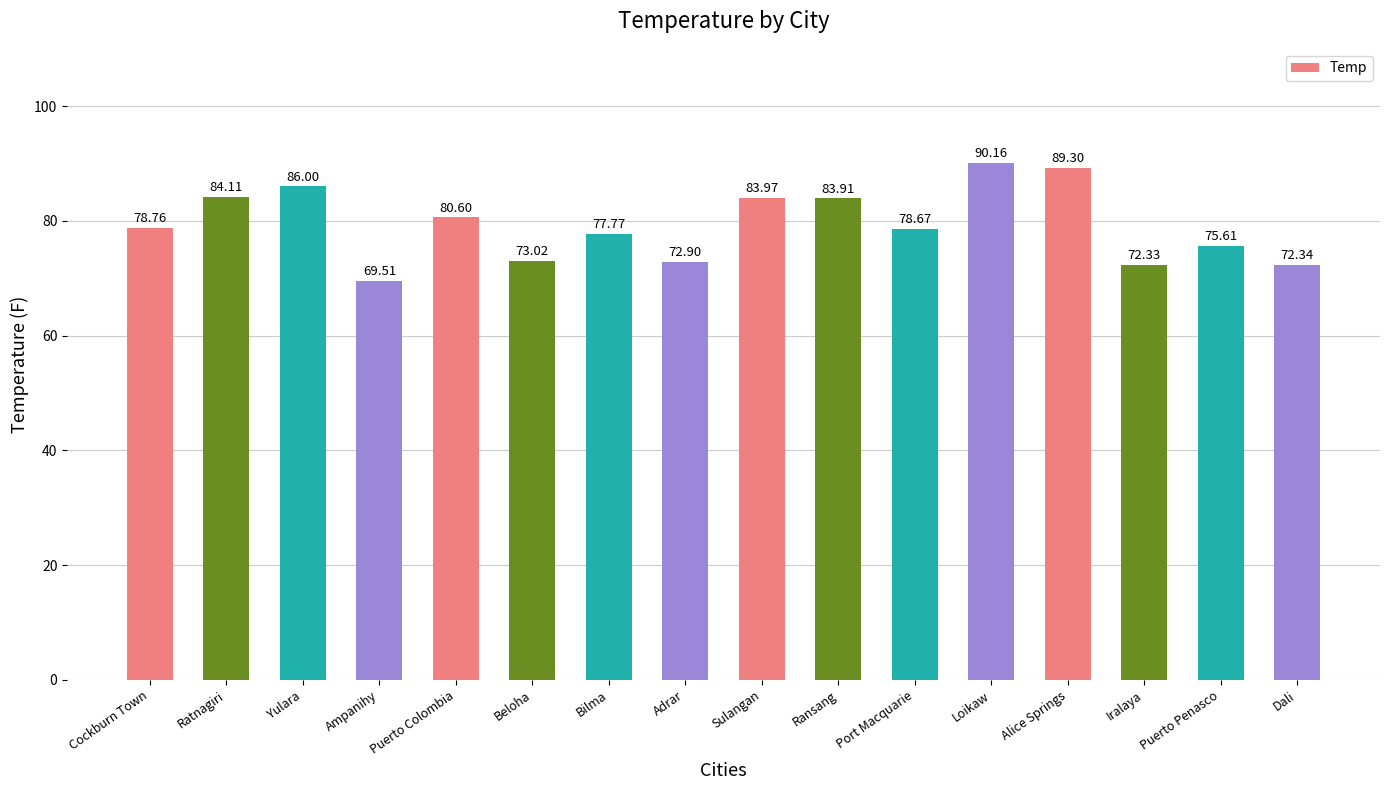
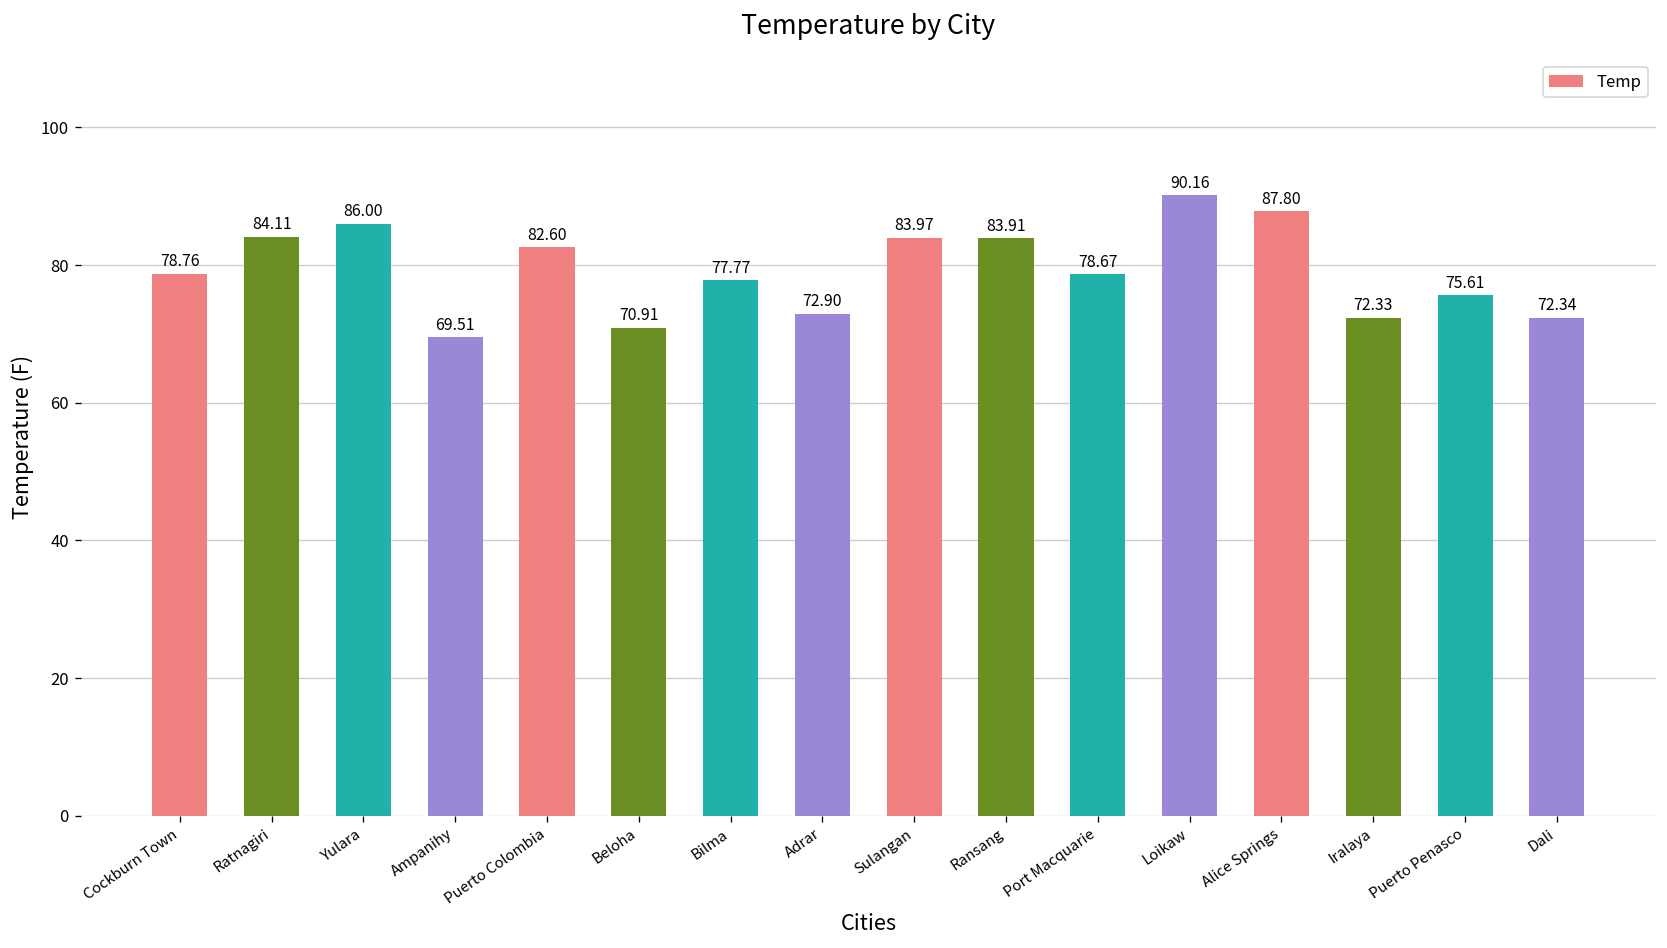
Puerto Colombia: 80.60 -> 82.60
Beloha: 73.02 -> 70.91
Alice Springs: 89.30 -> 87.80
